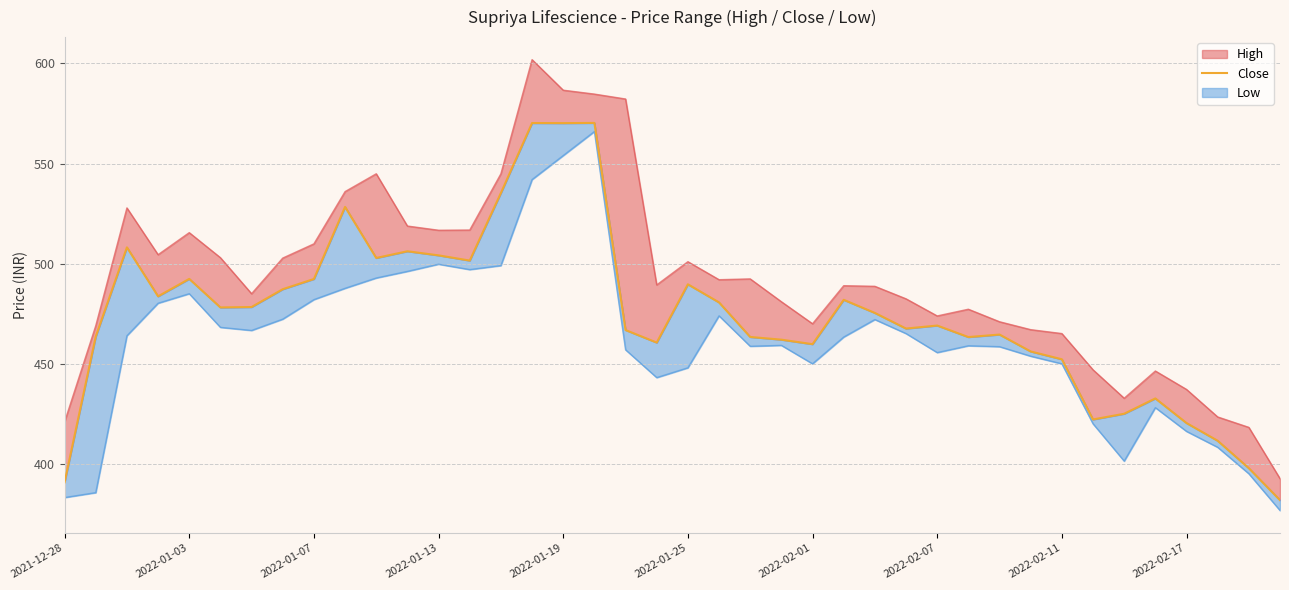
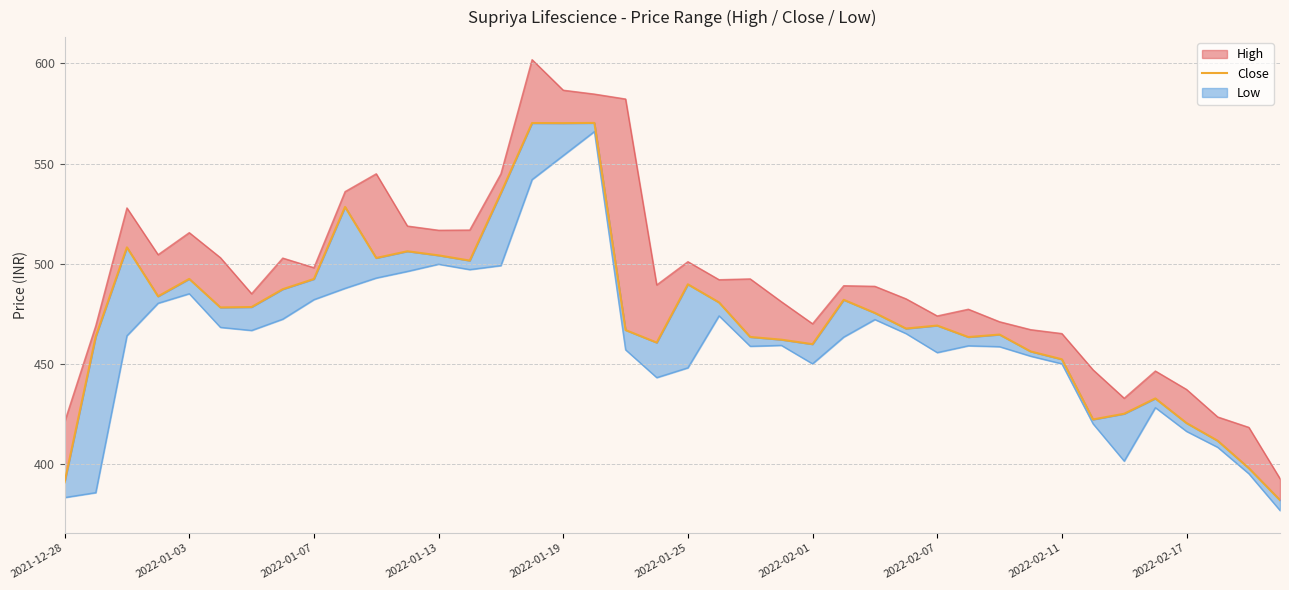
High, 2022-01-07: 510 -> 498
